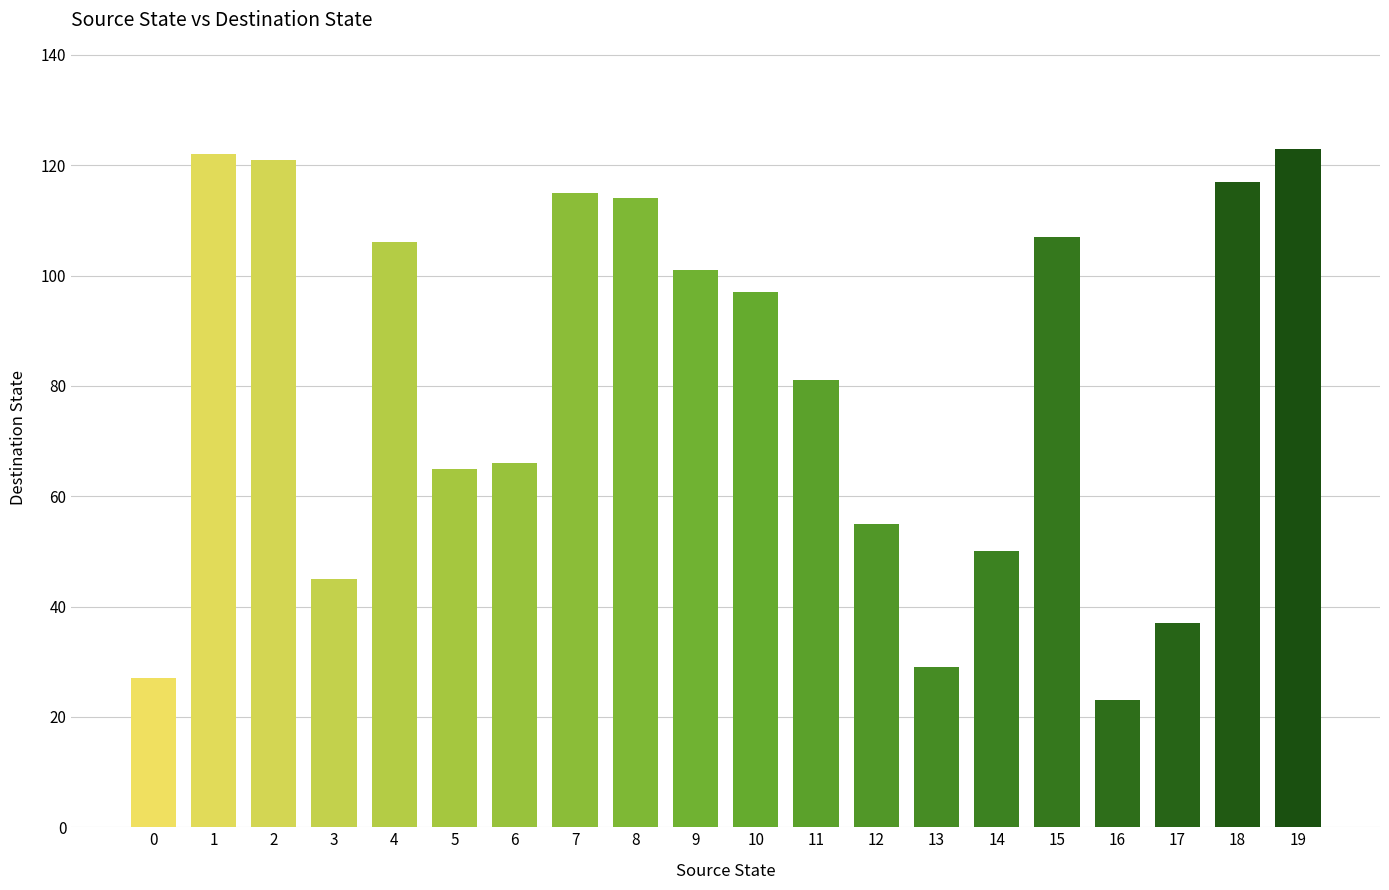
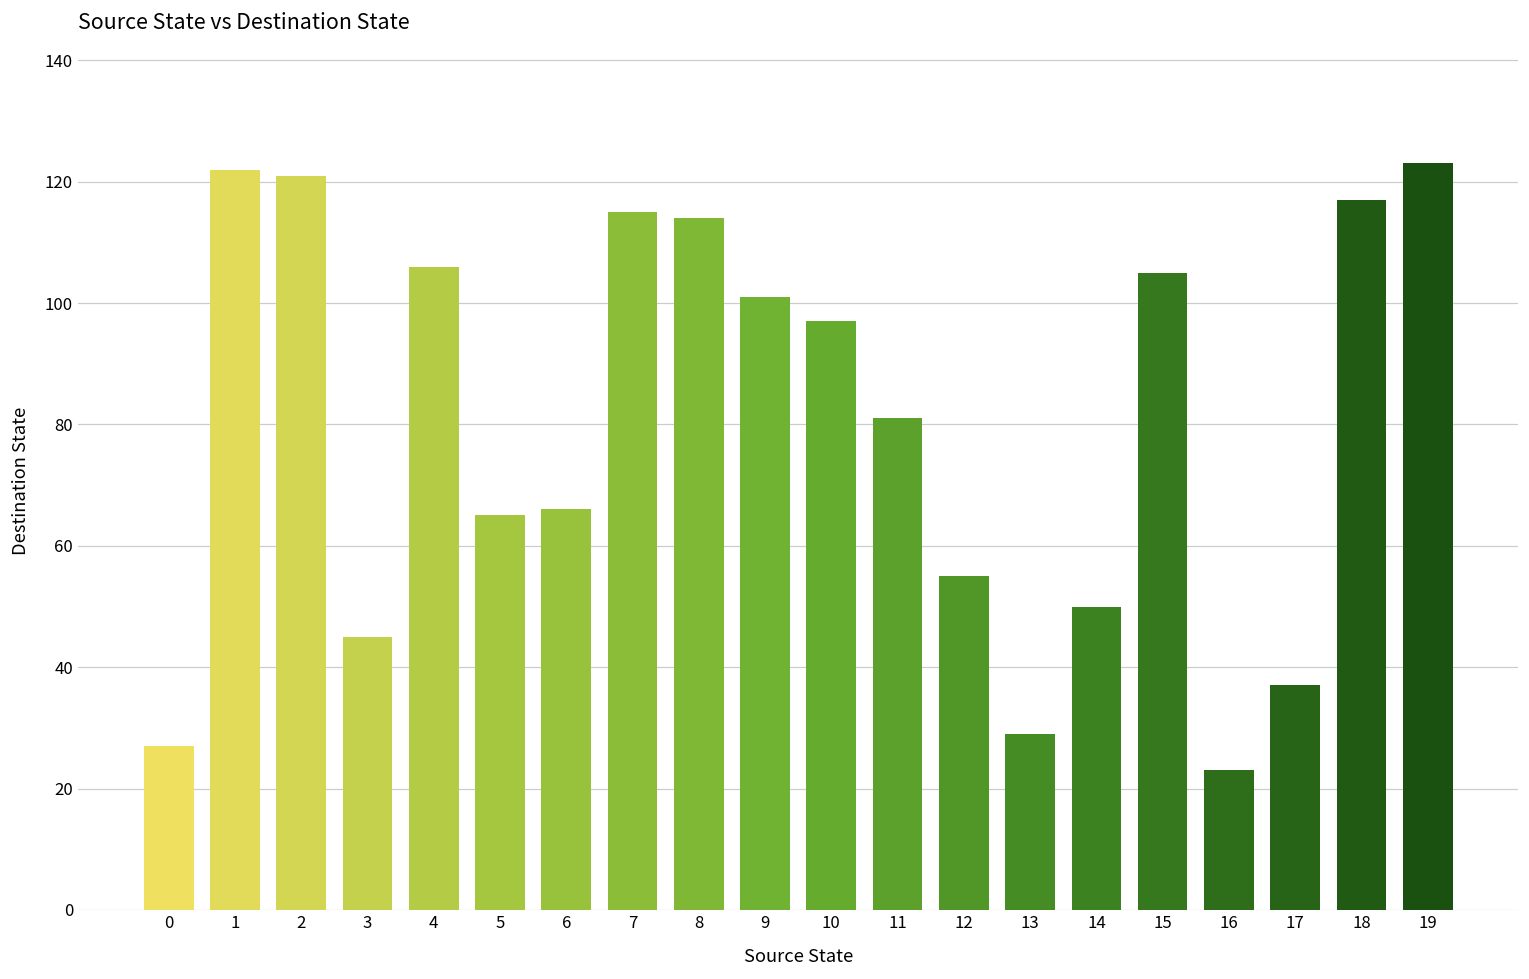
15: 107 -> 105
